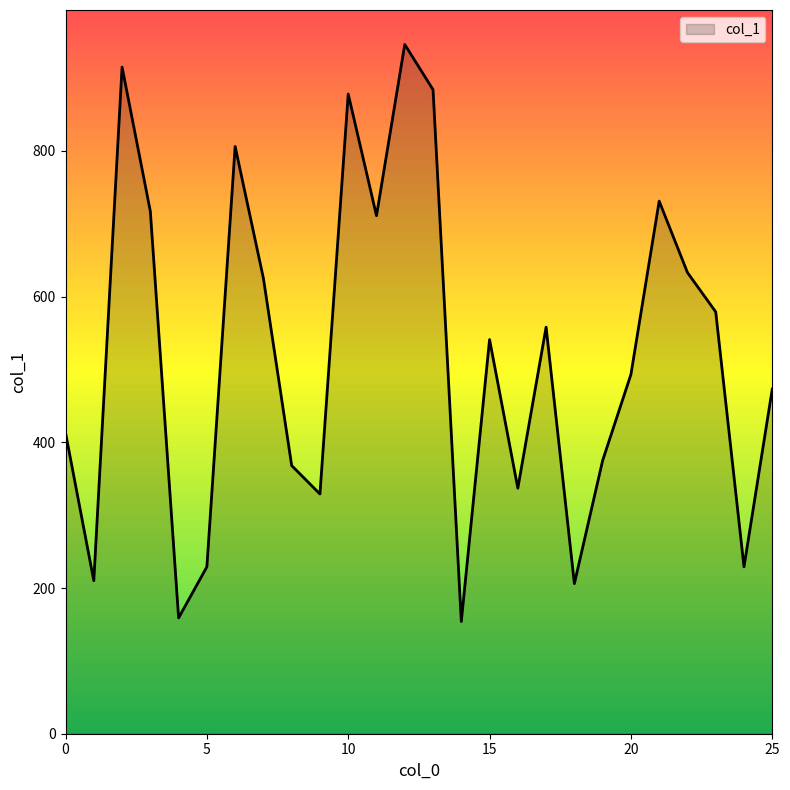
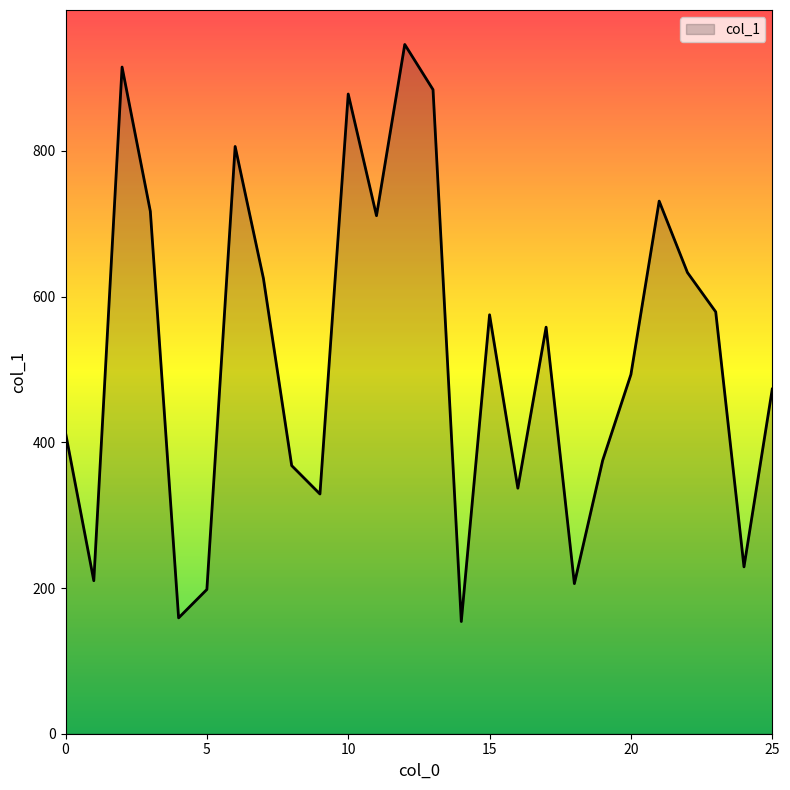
5: 230 -> 200
15: 540 -> 580
